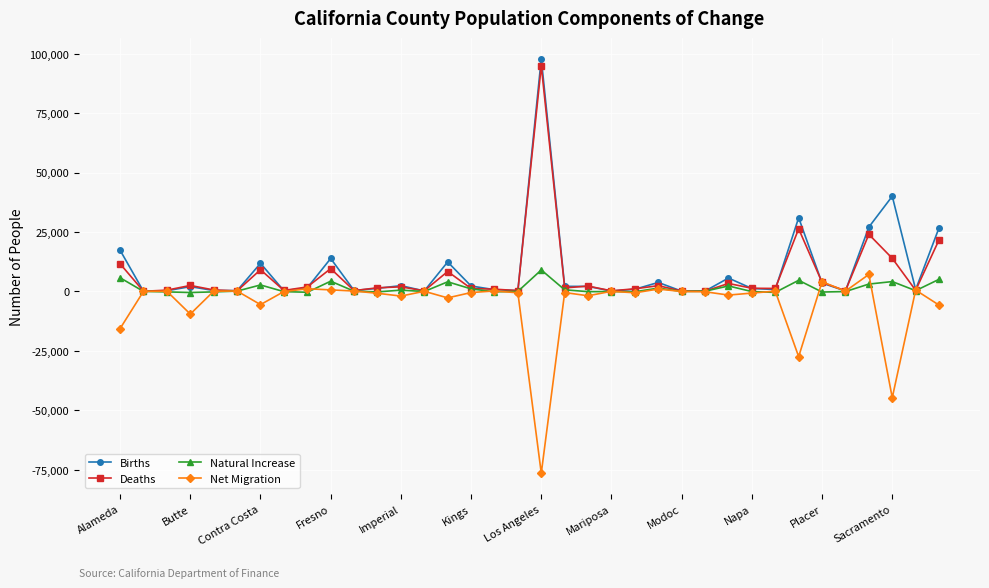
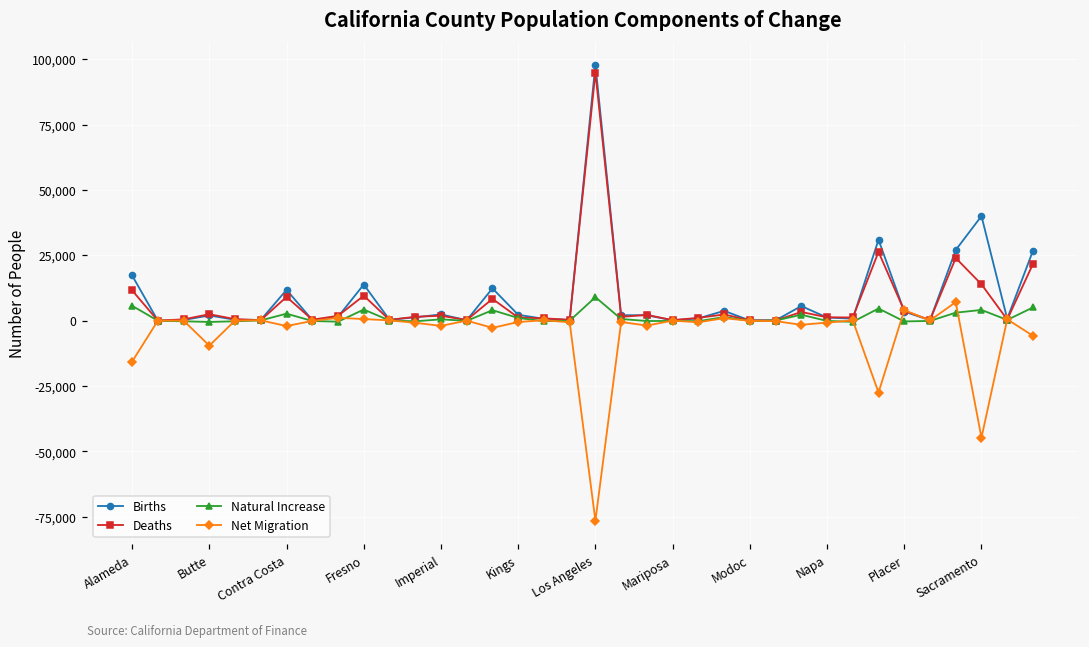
Net Migration, Contra Costa: -6,000 -> -2,000
